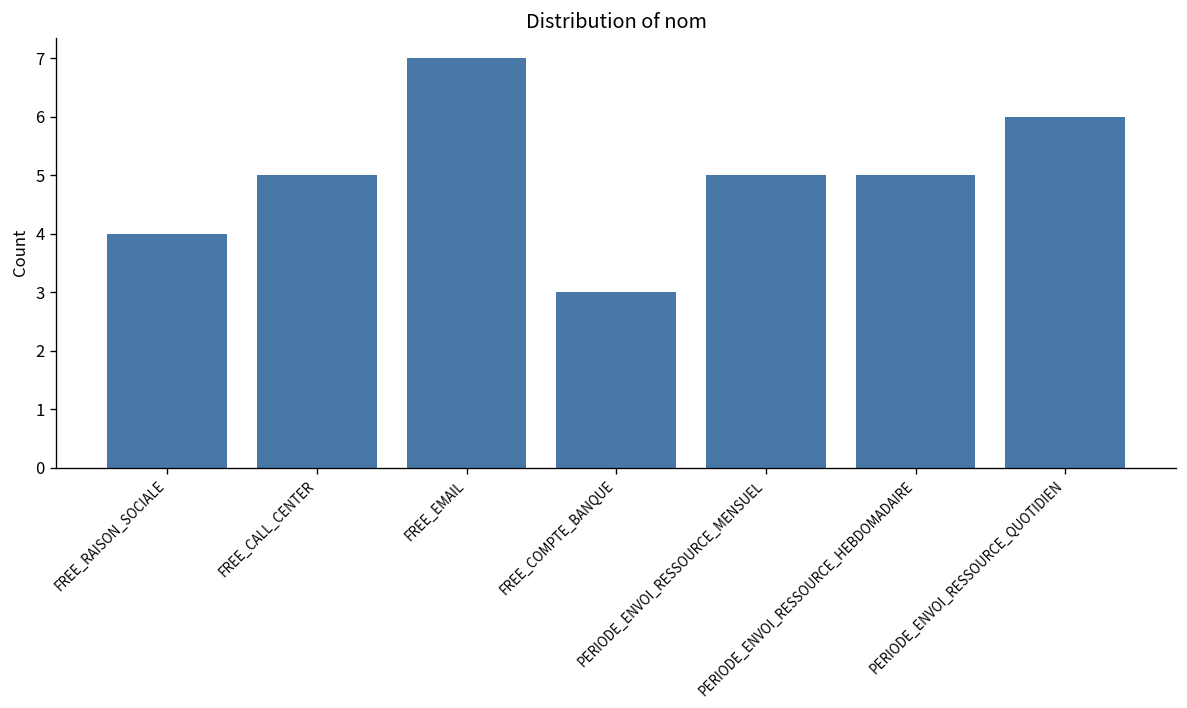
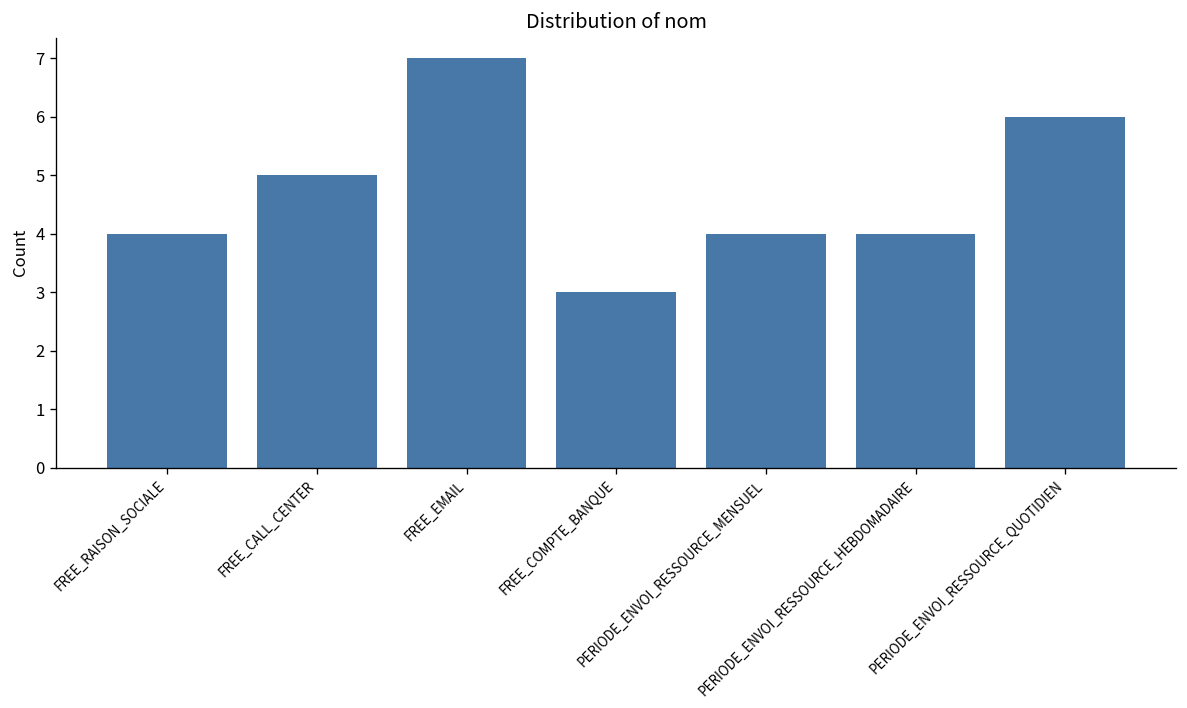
PERIODE_ENVOI_RESSOURCE_MENSUEL: 5 -> 4
PERIODE_ENVOI_RESSOURCE_HEBDOMADAIRE: 5 -> 4
